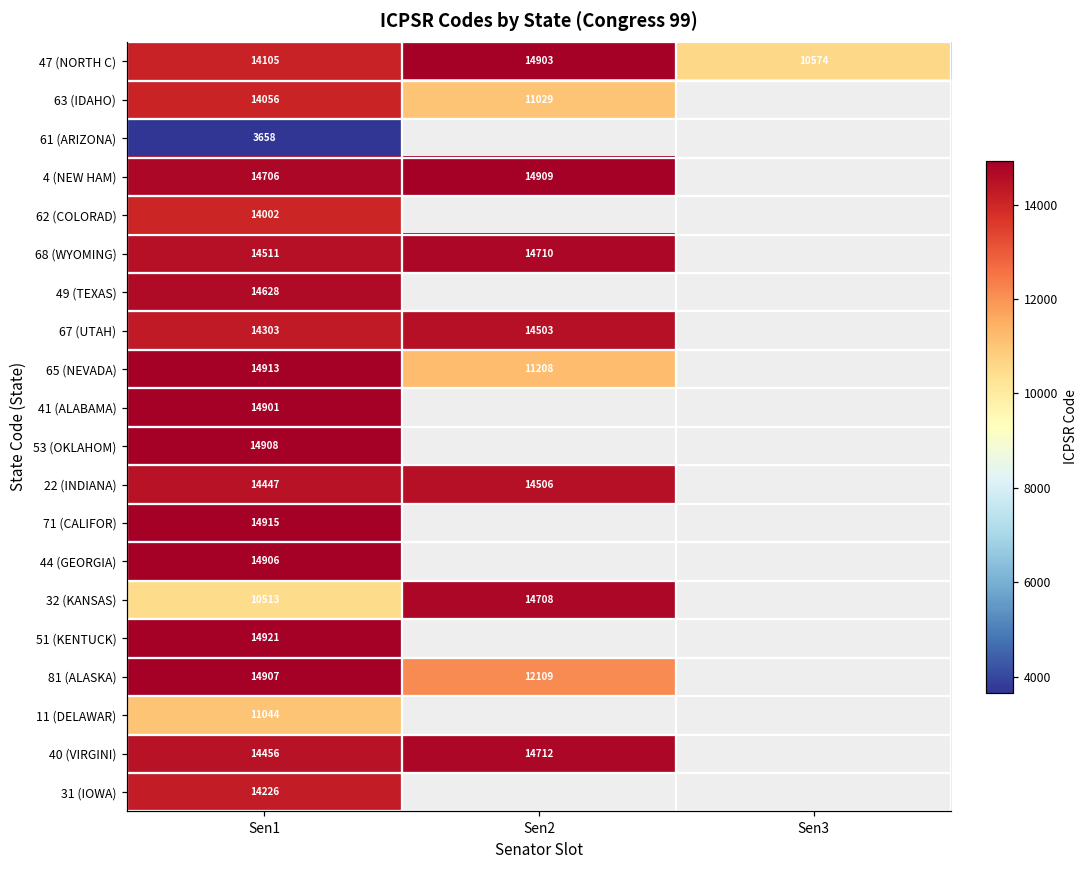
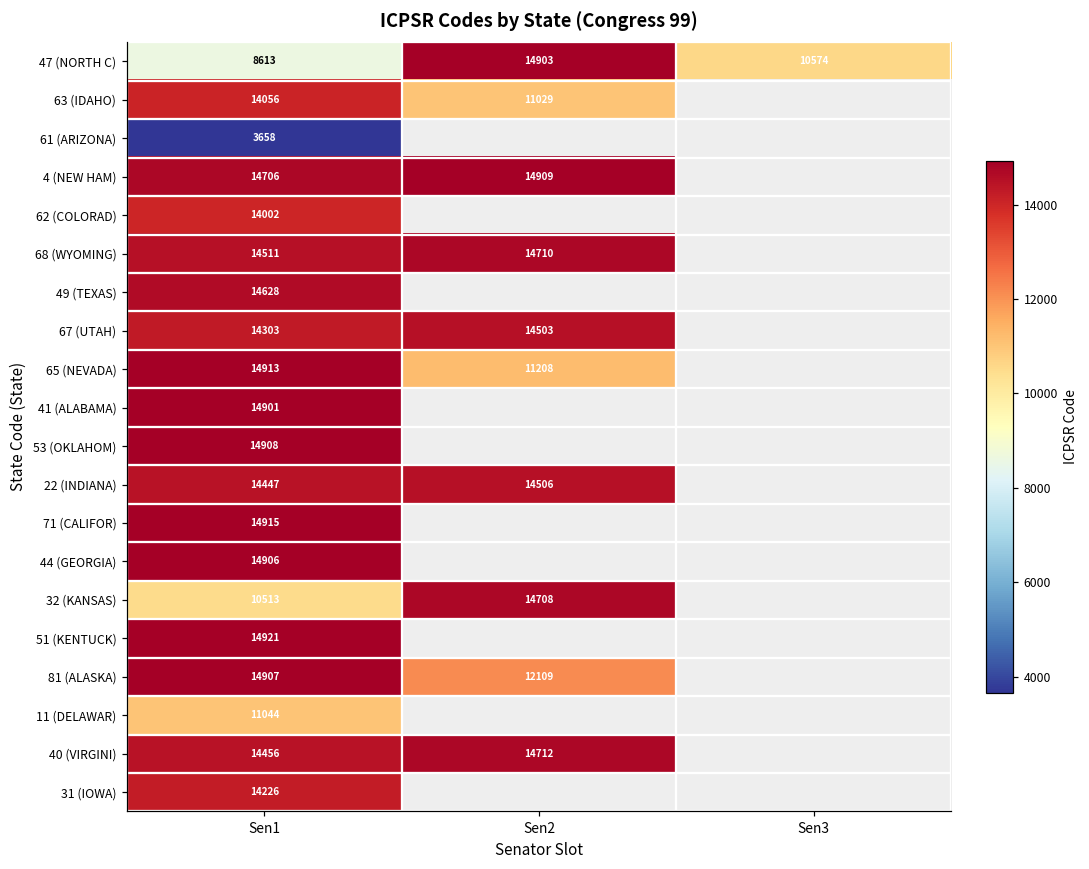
47 (NORTH C), Sen1: 14105 -> 8613
